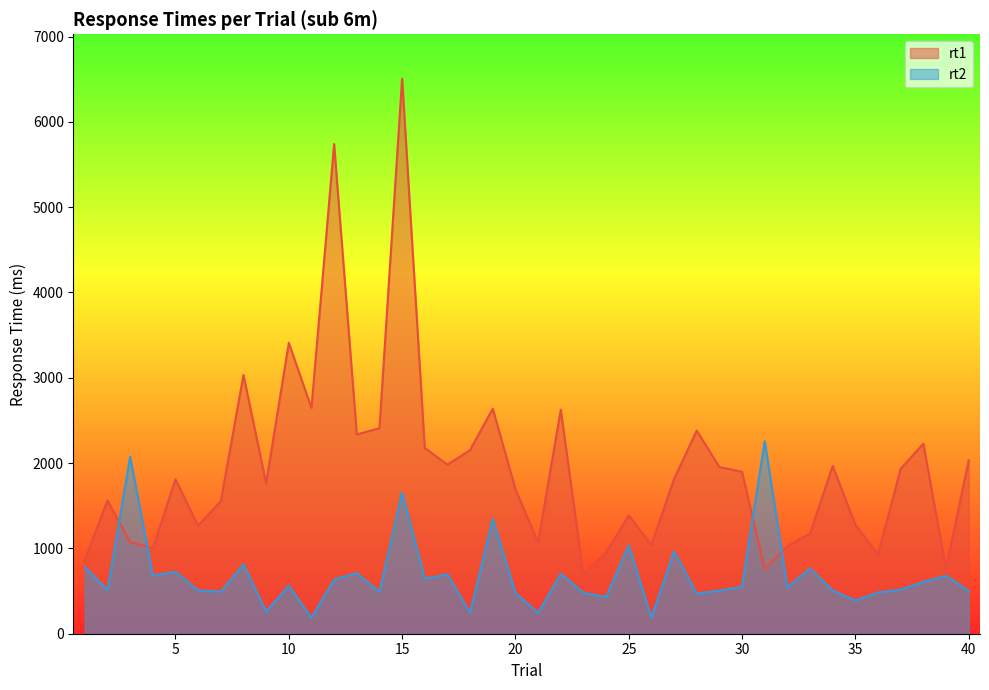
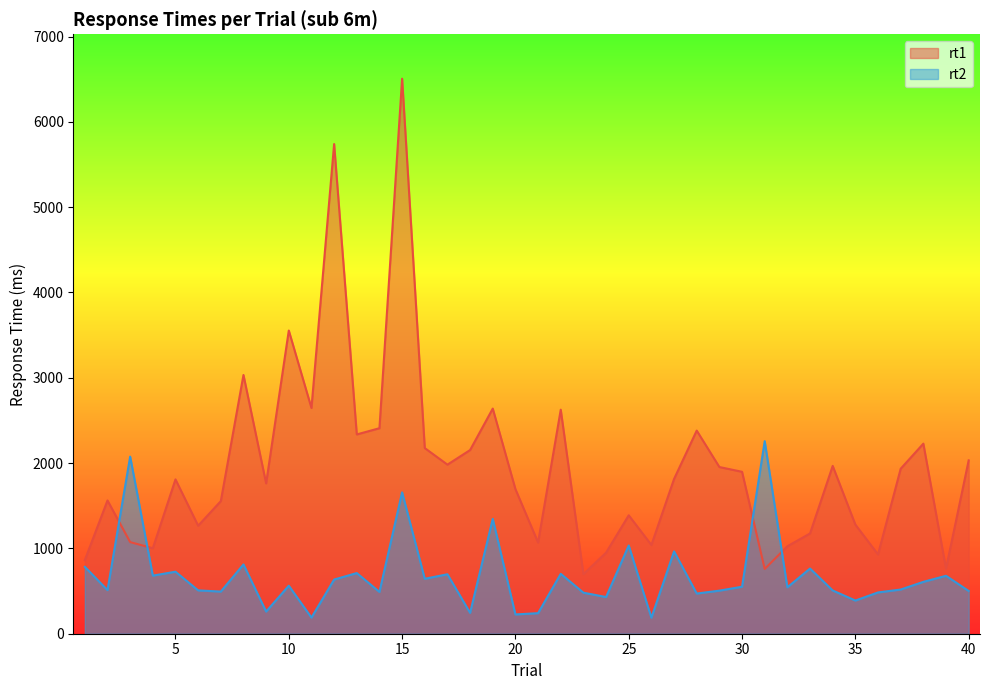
rt1, 10: 3400 -> 3600
rt2, 20: 500 -> 200
